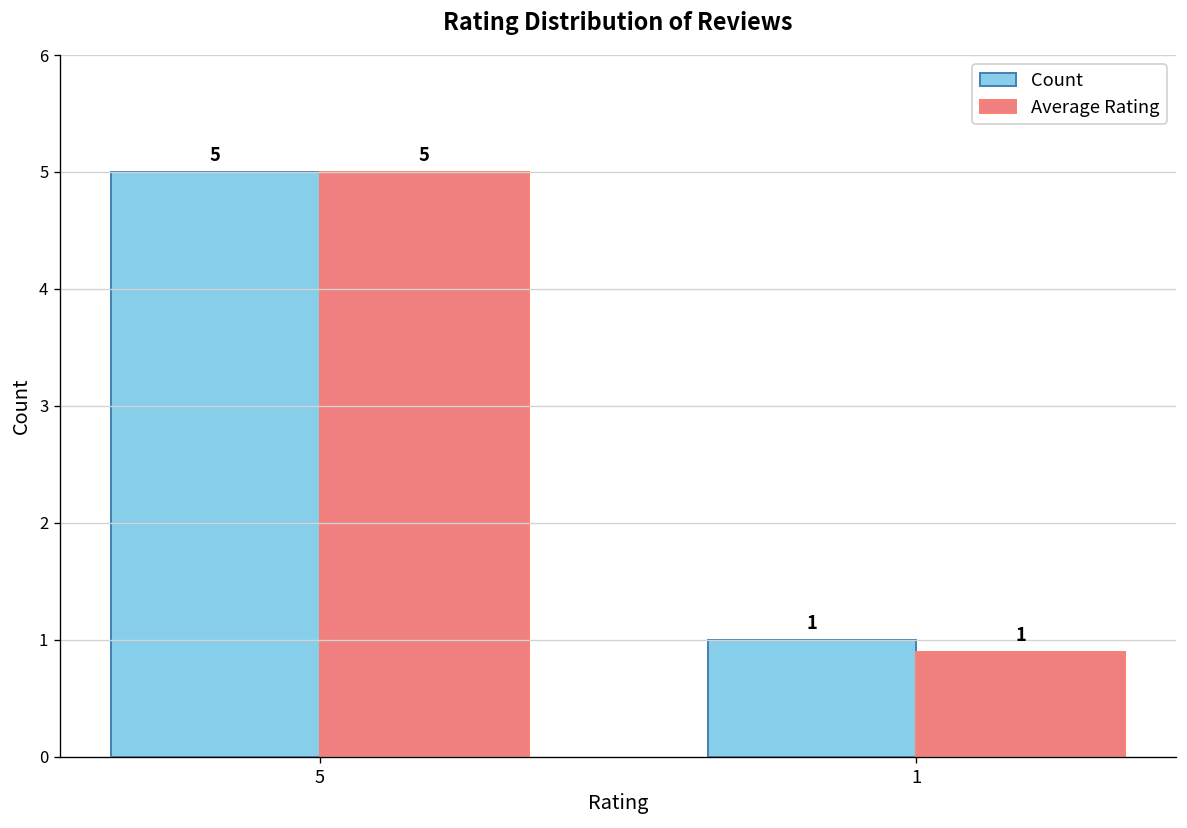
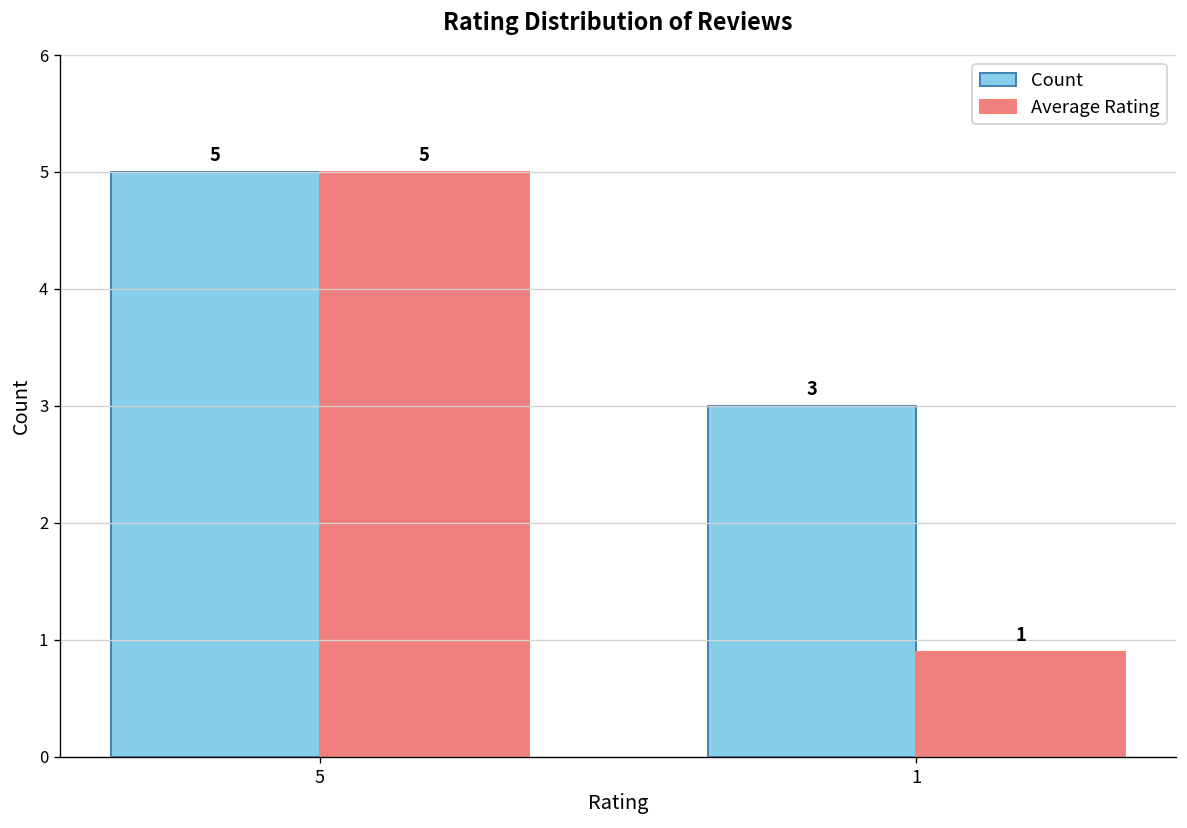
Count, 1: 1 -> 3
